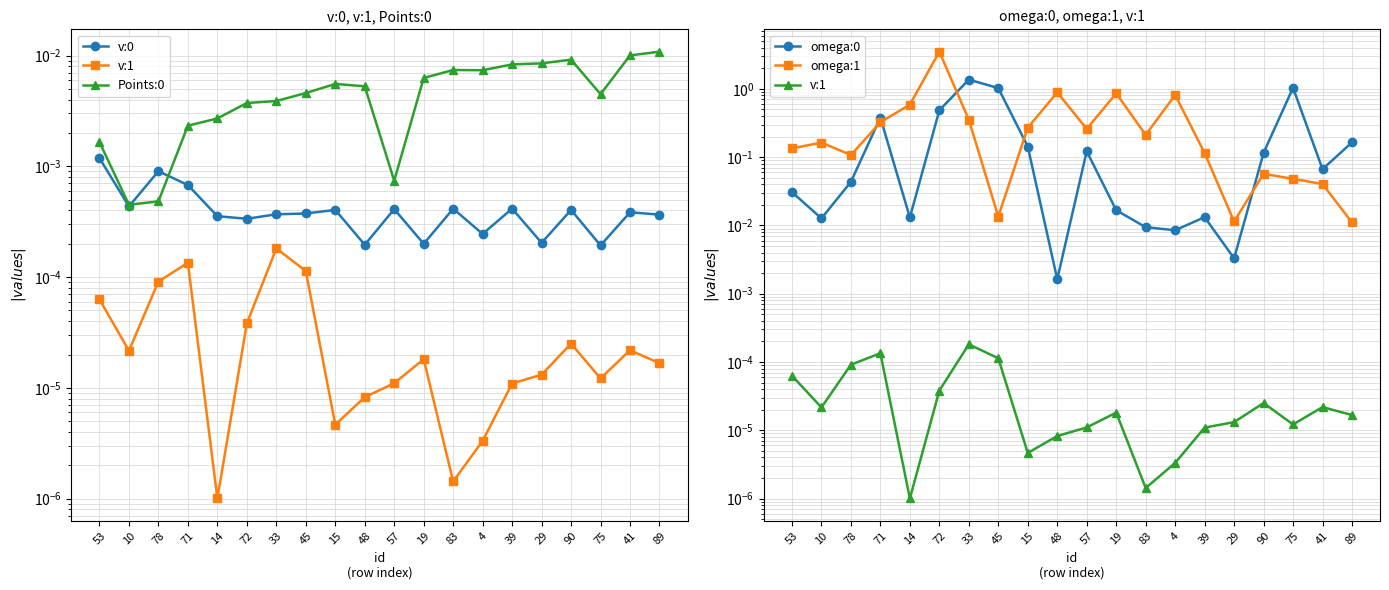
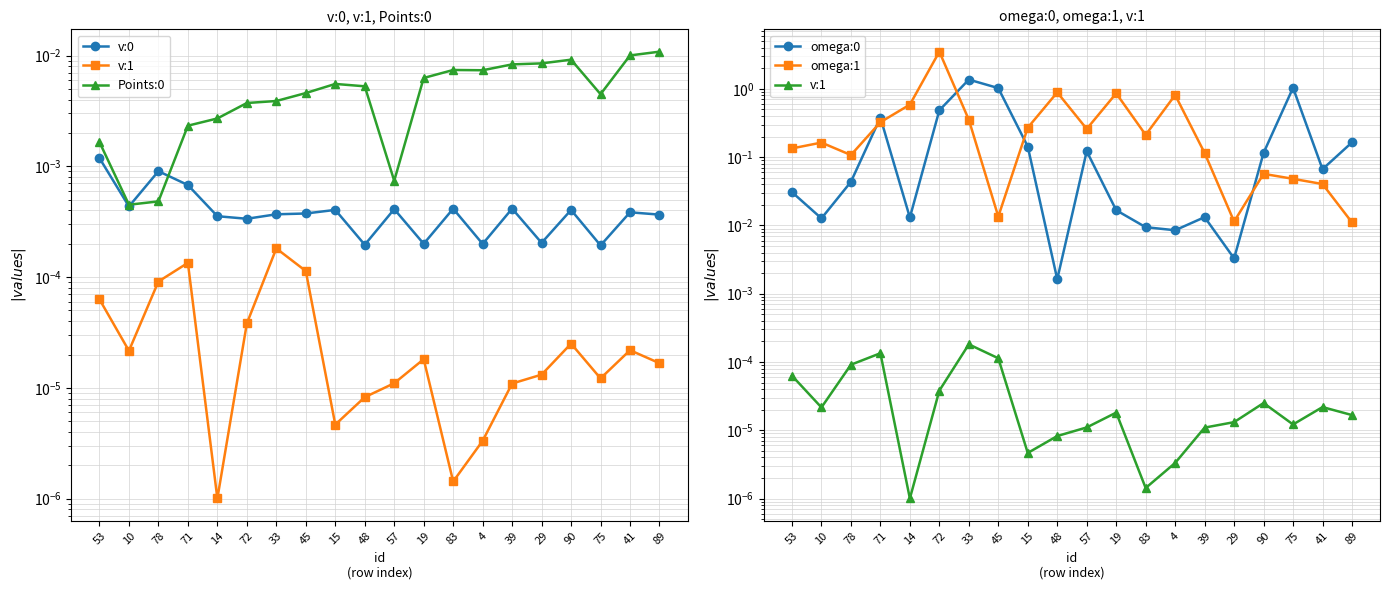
v:0, v:1, Points:0, v:0, 4: 0.00025 -> 0.00020
